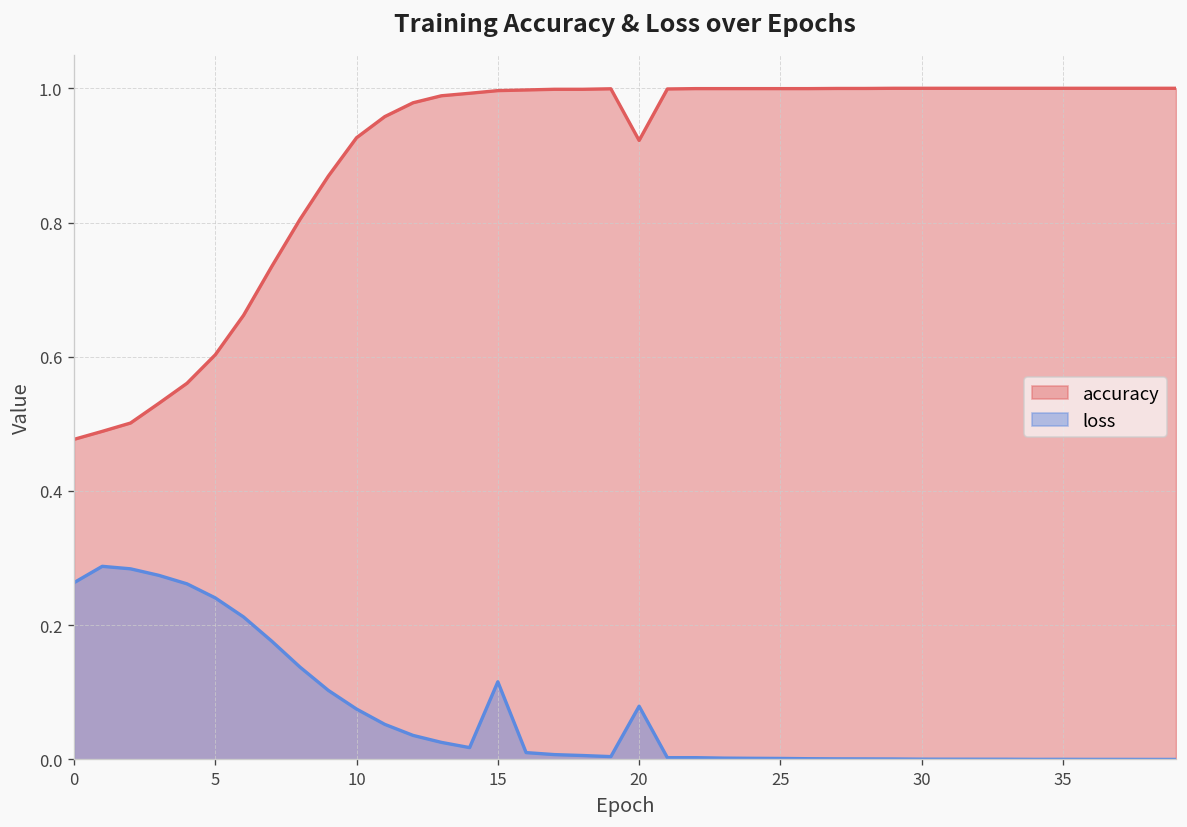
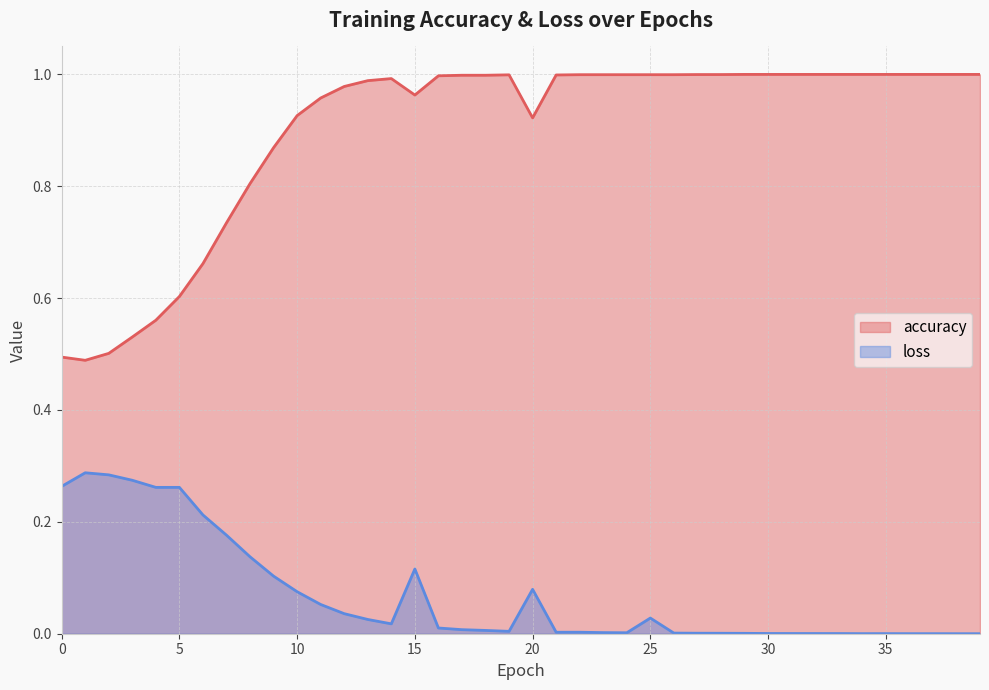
accuracy, 0: 0.48 -> 0.49
loss, 5: 0.24 -> 0.26
accuracy, 15: 1.00 -> 0.96
loss, 25: 0.00 -> 0.03
